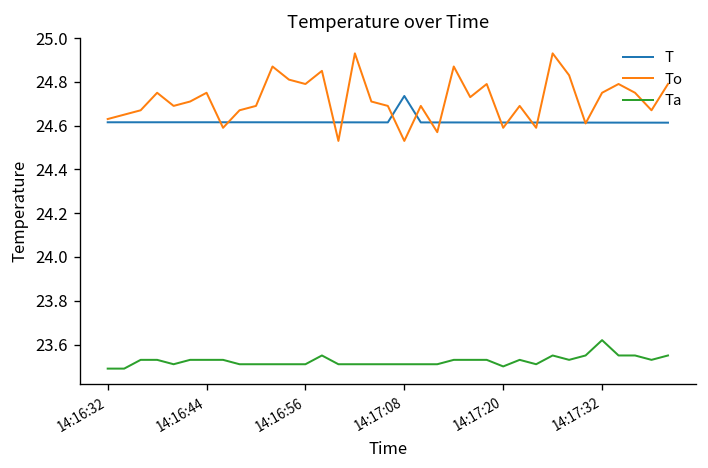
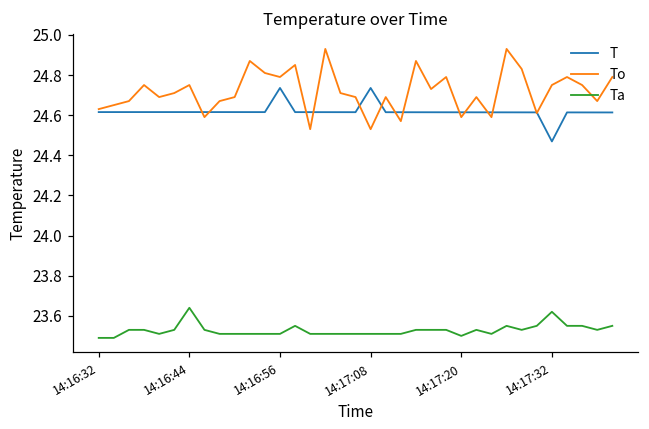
Ta, 14:16:44: 23.53 -> 23.64
T, 14:16:56: 24.62 -> 24.74
T, 14:17:32: 24.61 -> 24.47
